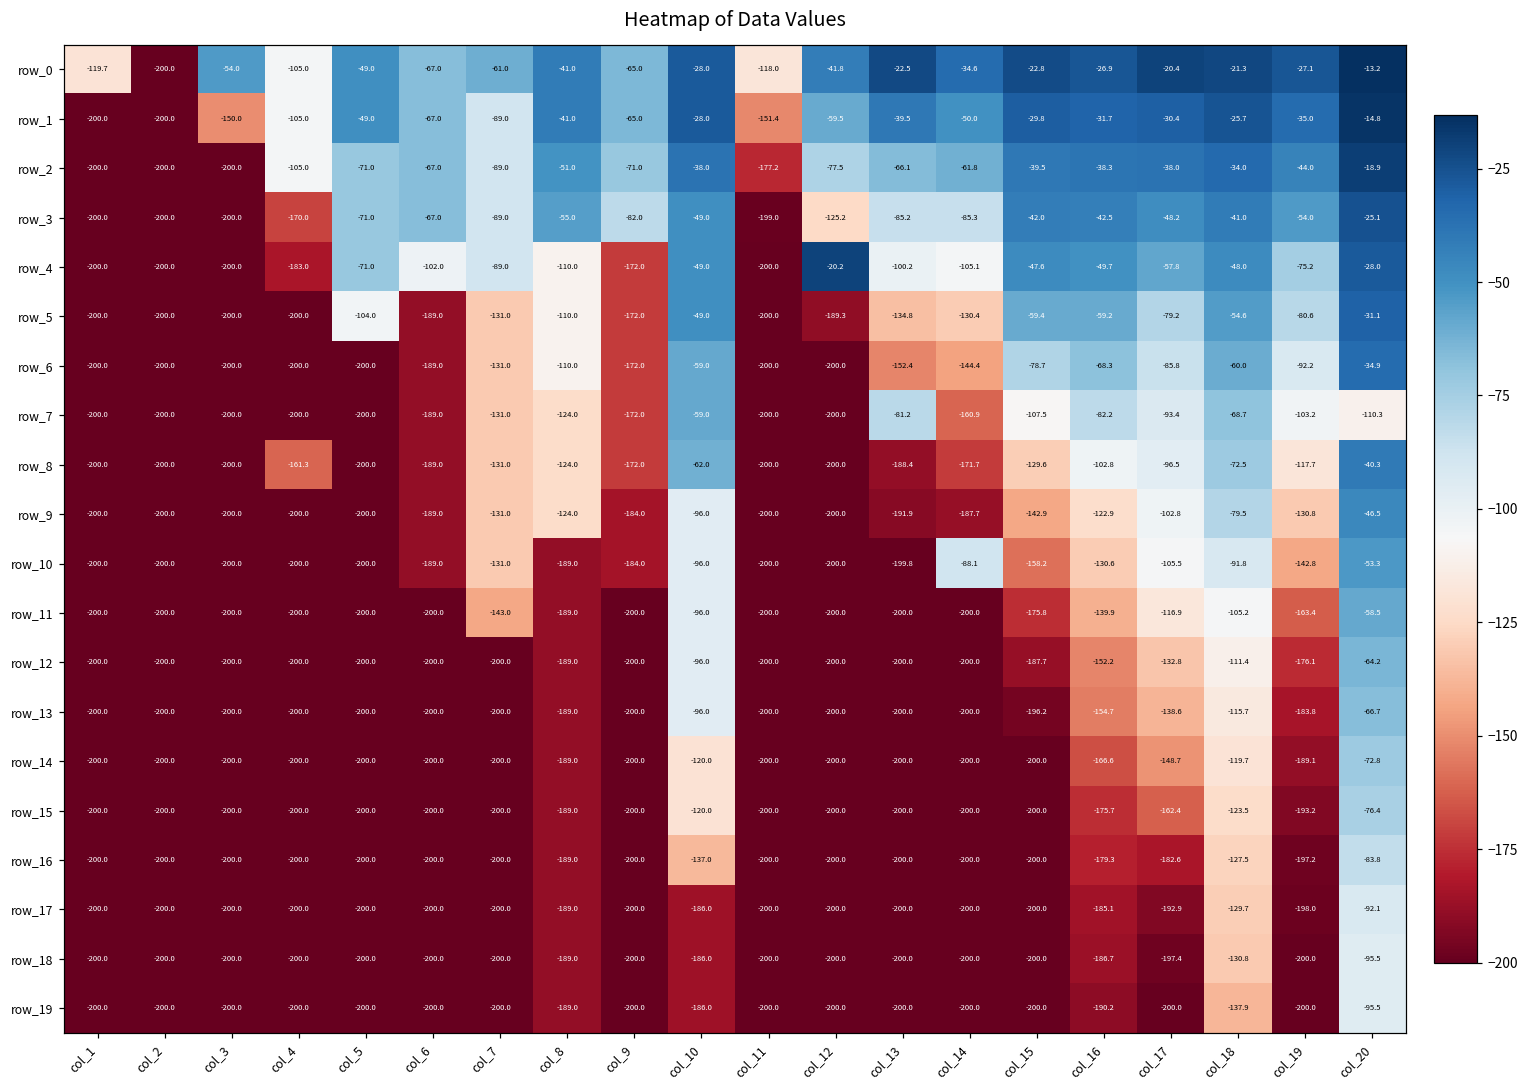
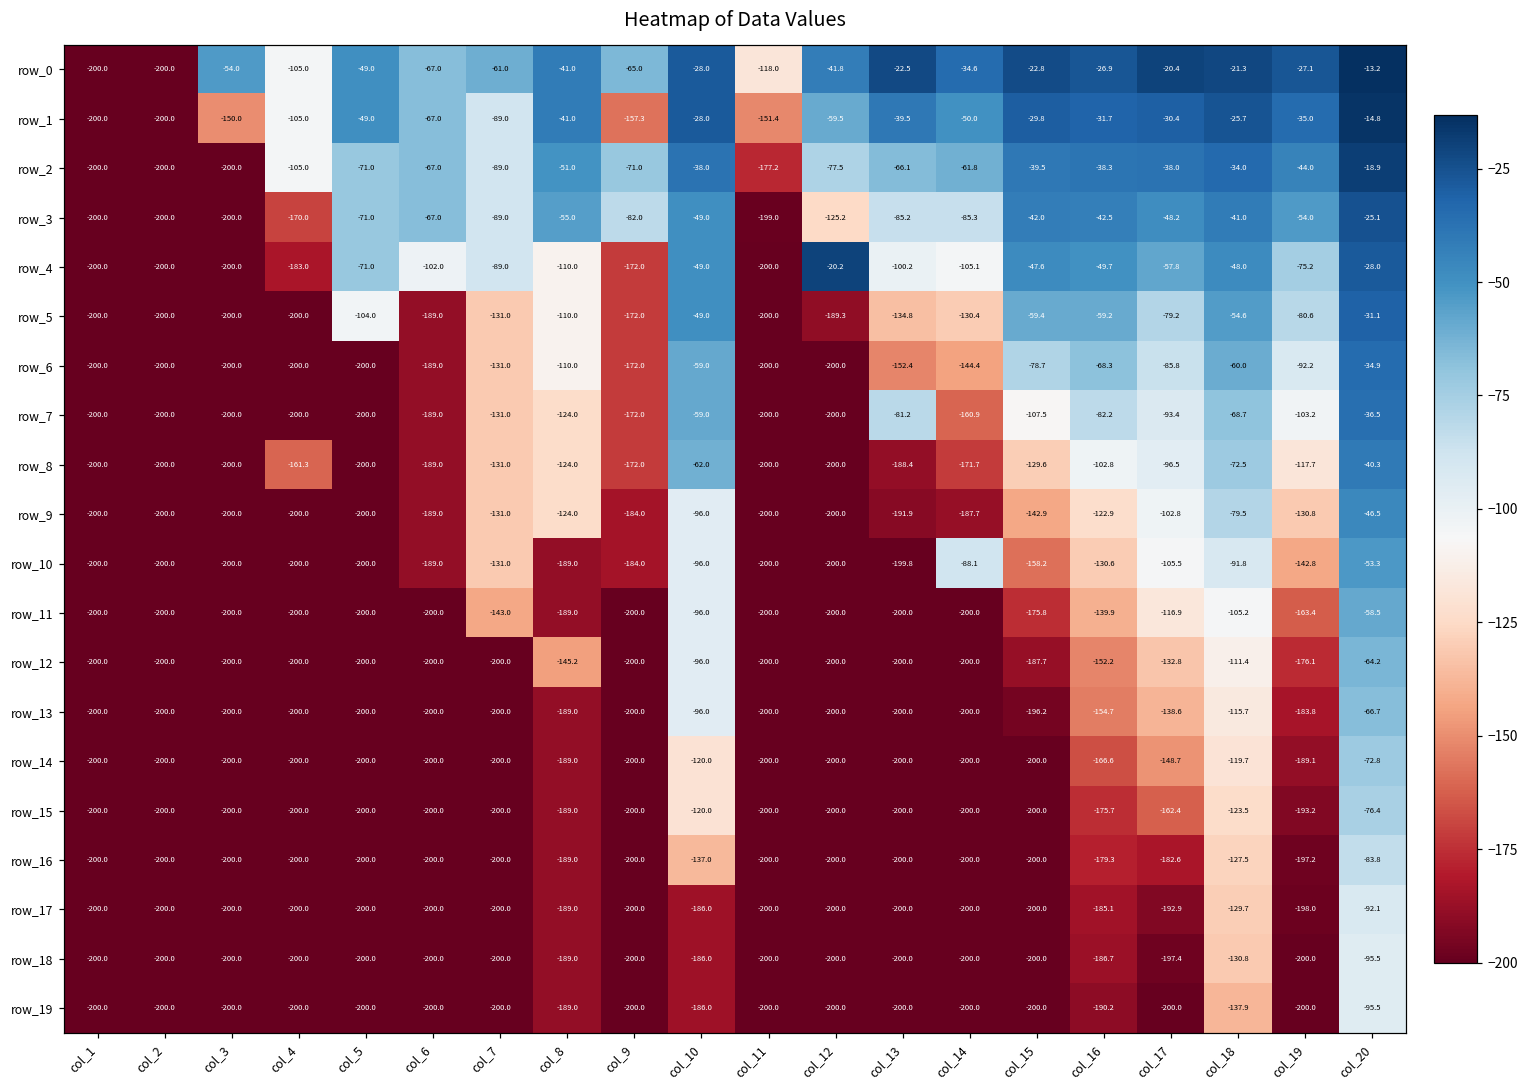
row_0, col_1: -119.7 -> -200.0
row_1, col_9: -65.0 -> -157.3
row_7, col_20: -110.3 -> -36.5
row_12, col_8: -189.0 -> -145.2
